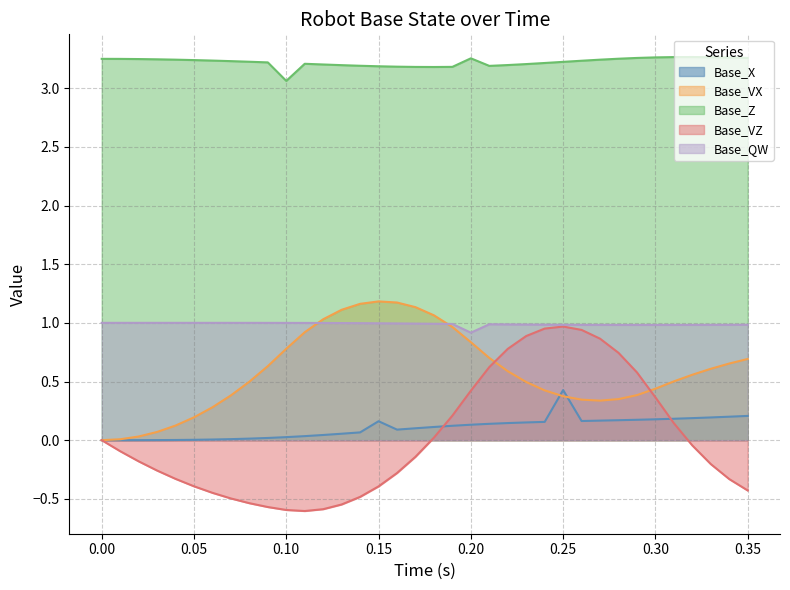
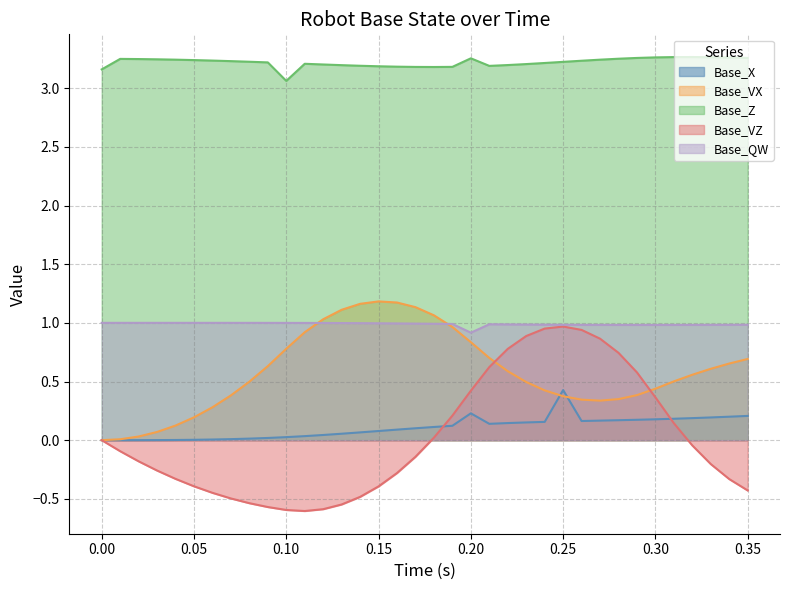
Base_Z, 0.00: 3.25 -> 3.16
Base_X, 0.15: 0.16 -> 0.08
Base_X, 0.20: 0.13 -> 0.23
